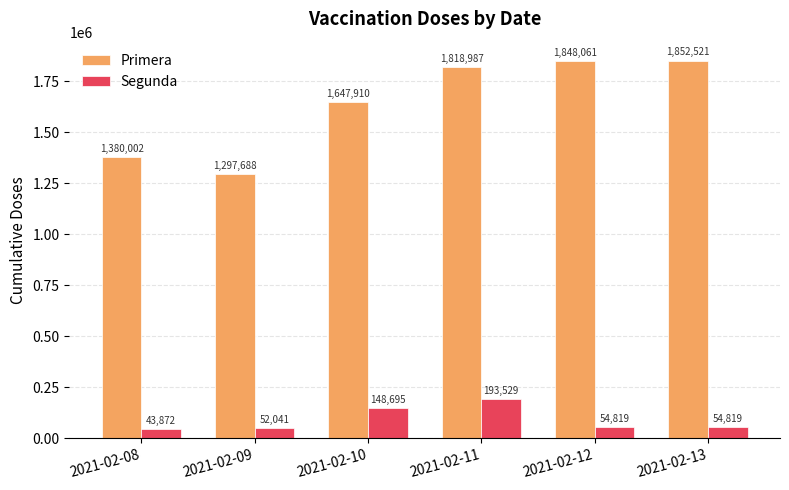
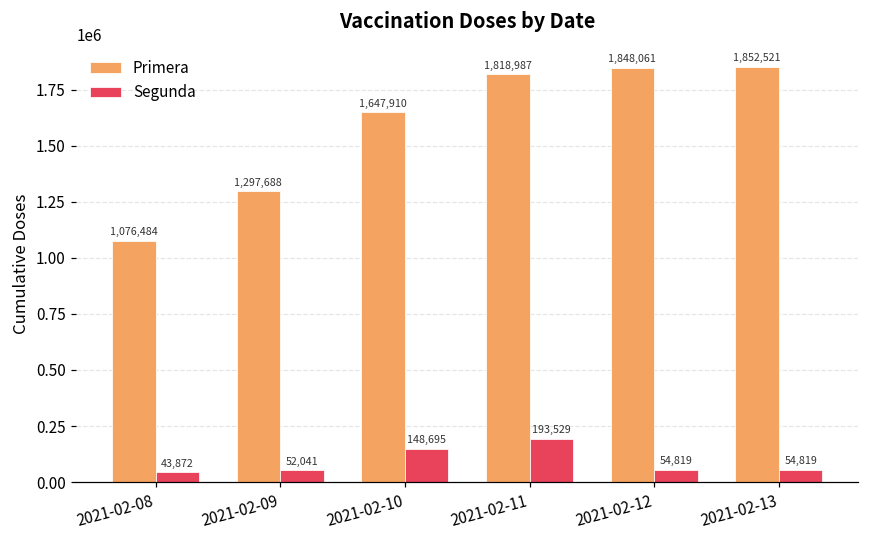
Primera, 2021-02-08: 1,380,002 -> 1,076,484
